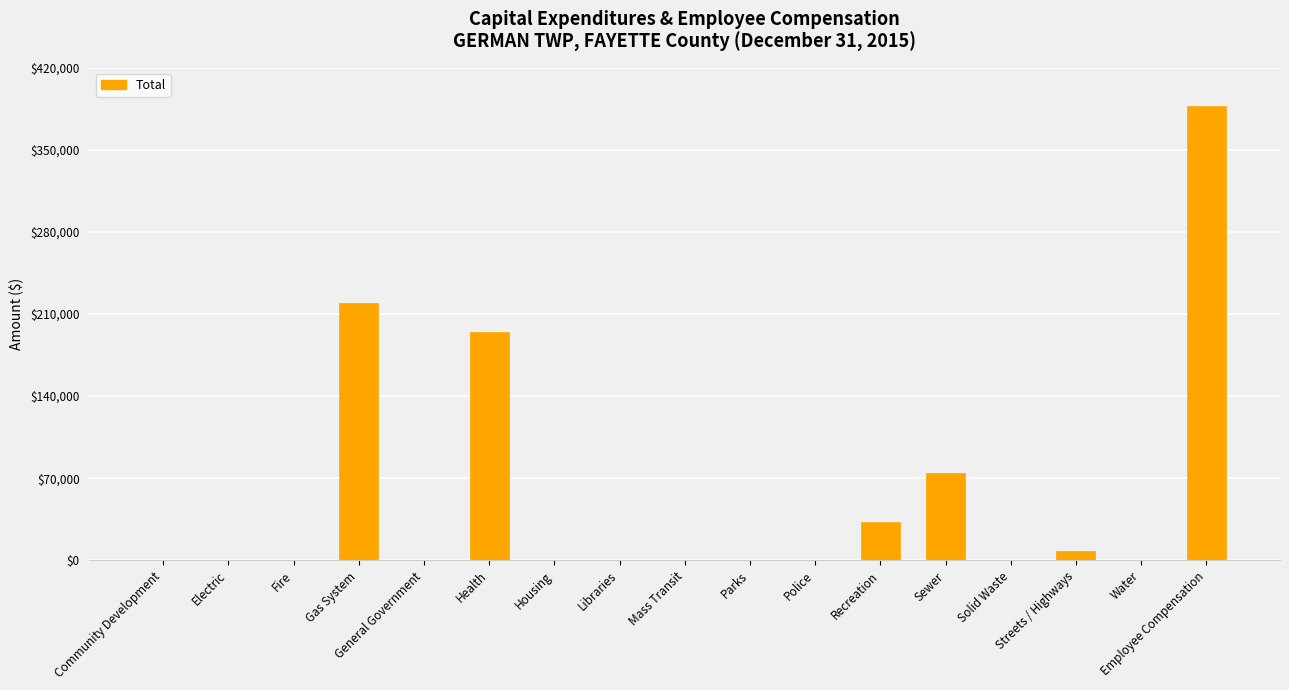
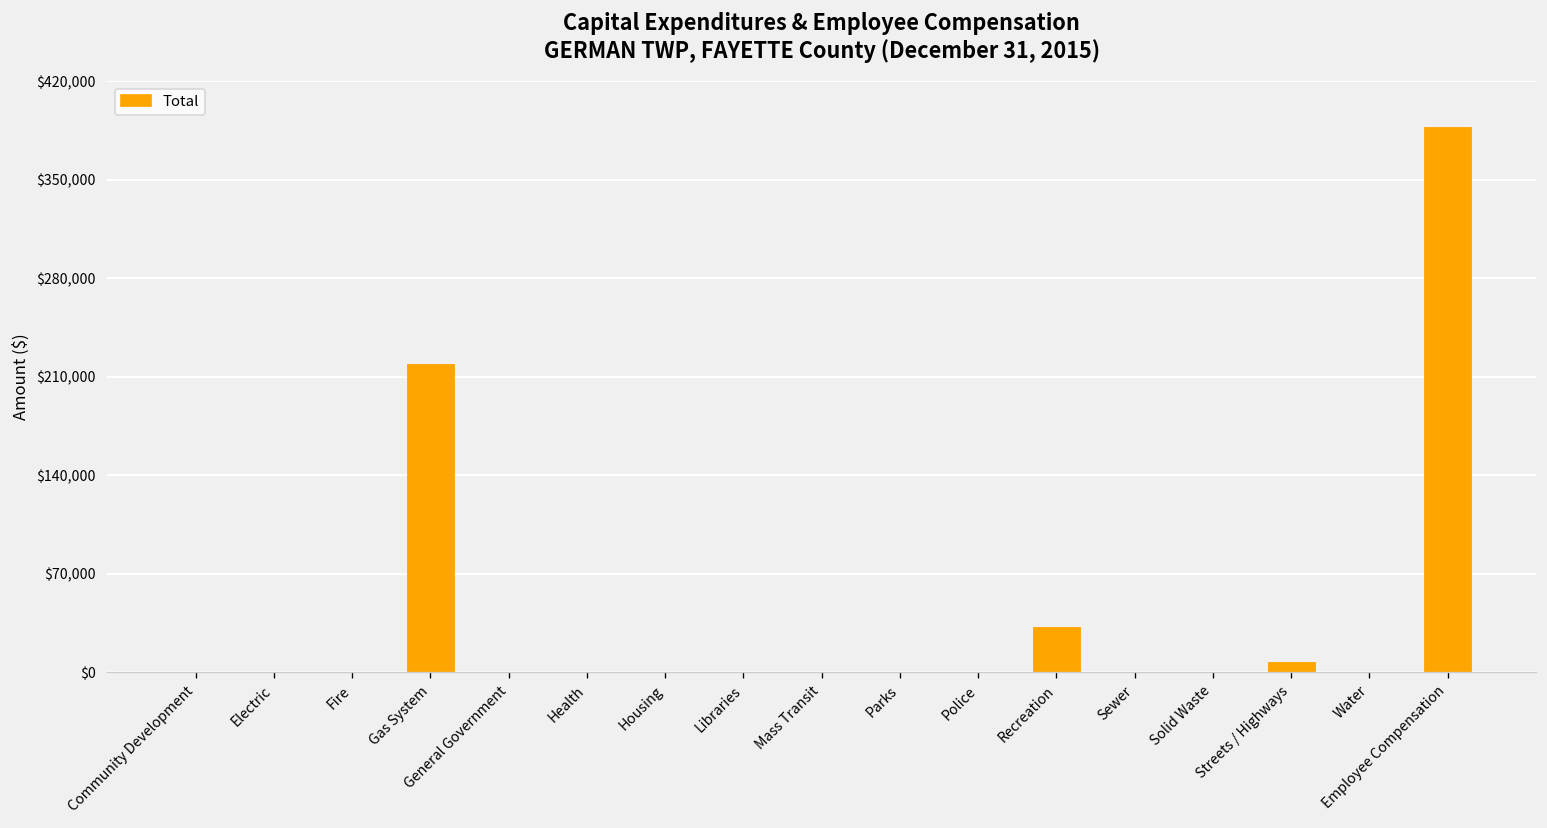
Health: $194,000 -> $0
Sewer: $74,000 -> $0
